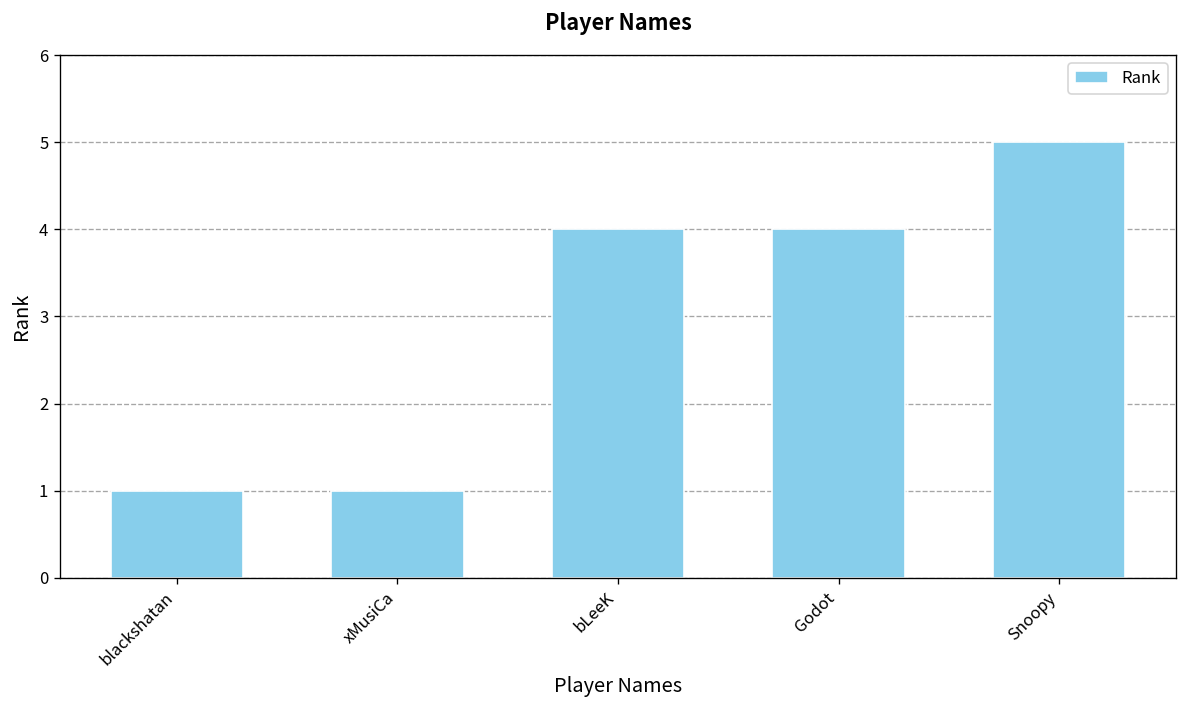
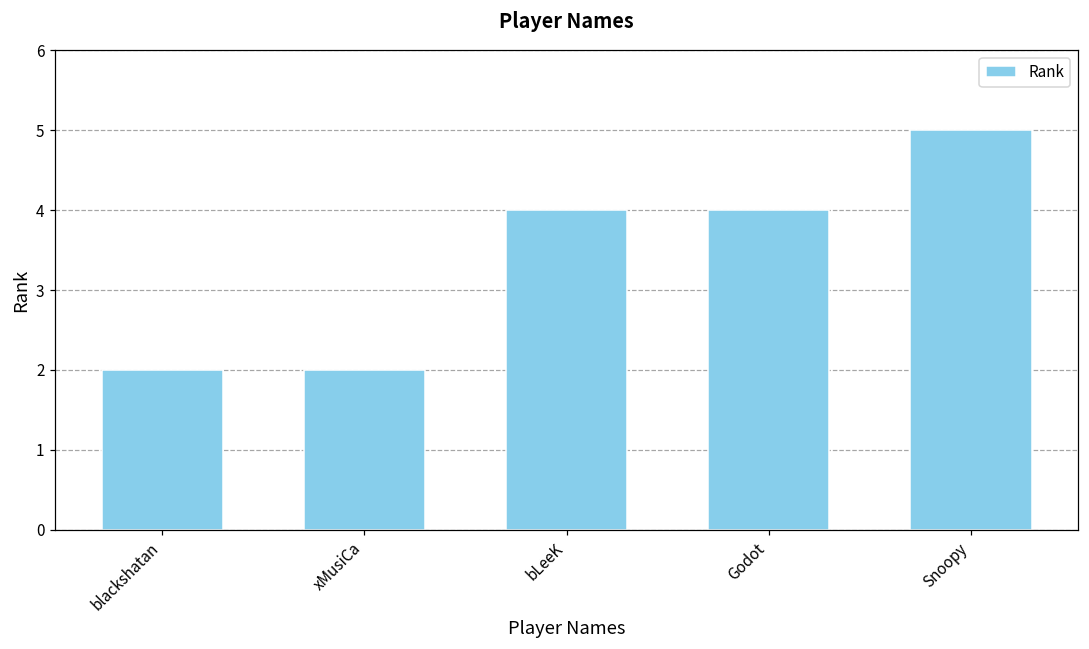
blackshatan: 1 -> 2
xMusiCa: 1 -> 2
